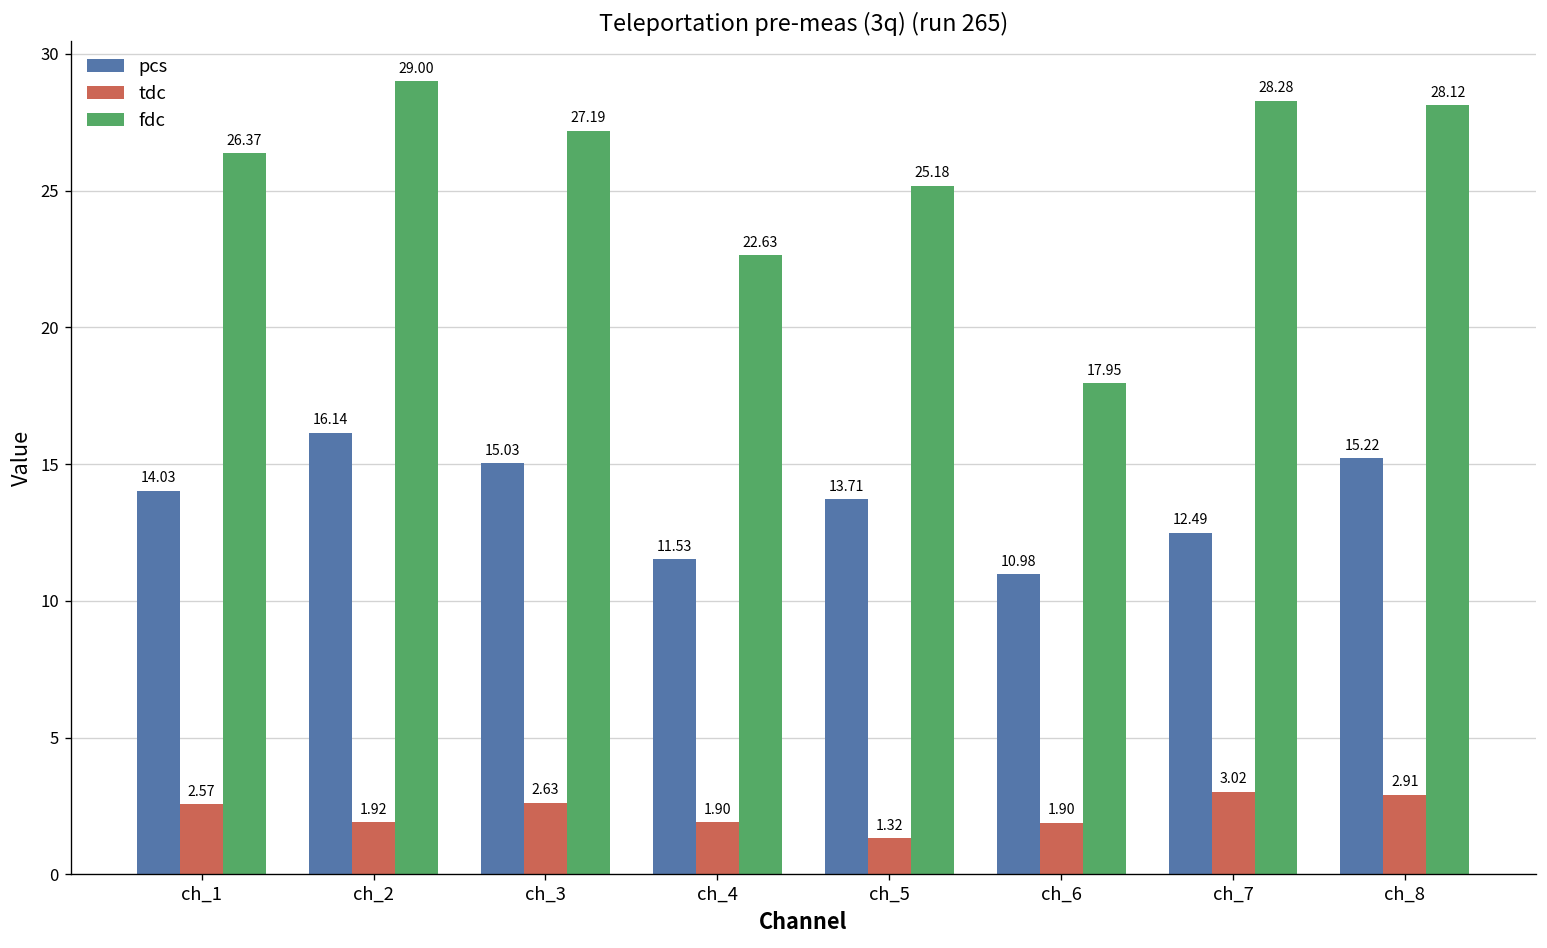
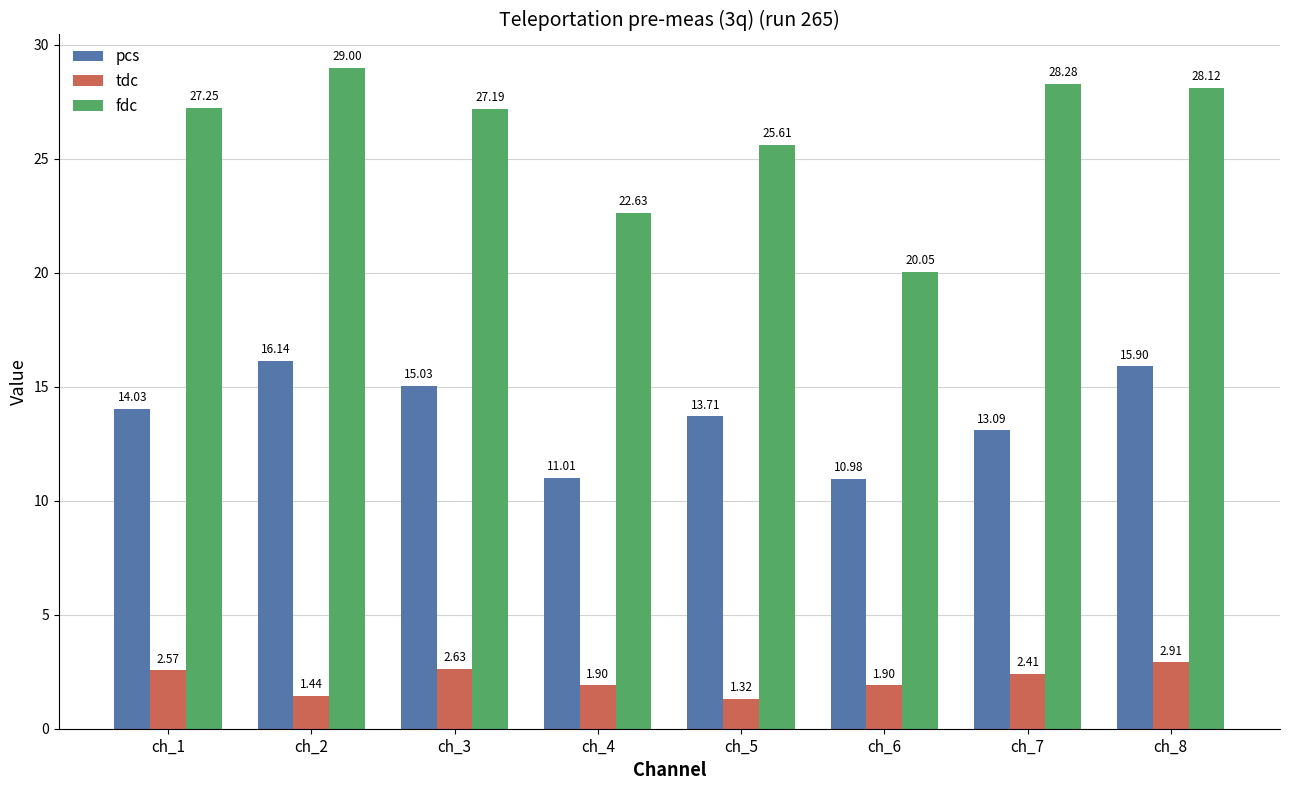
fdc, ch_1: 26.37 -> 27.25
tdc, ch_2: 1.92 -> 1.44
pcs, ch_4: 11.53 -> 11.01
fdc, ch_5: 25.18 -> 25.61
fdc, ch_6: 17.95 -> 20.05
pcs, ch_7: 12.49 -> 13.09
tdc, ch_7: 3.02 -> 2.41
pcs, ch_8: 15.22 -> 15.90
